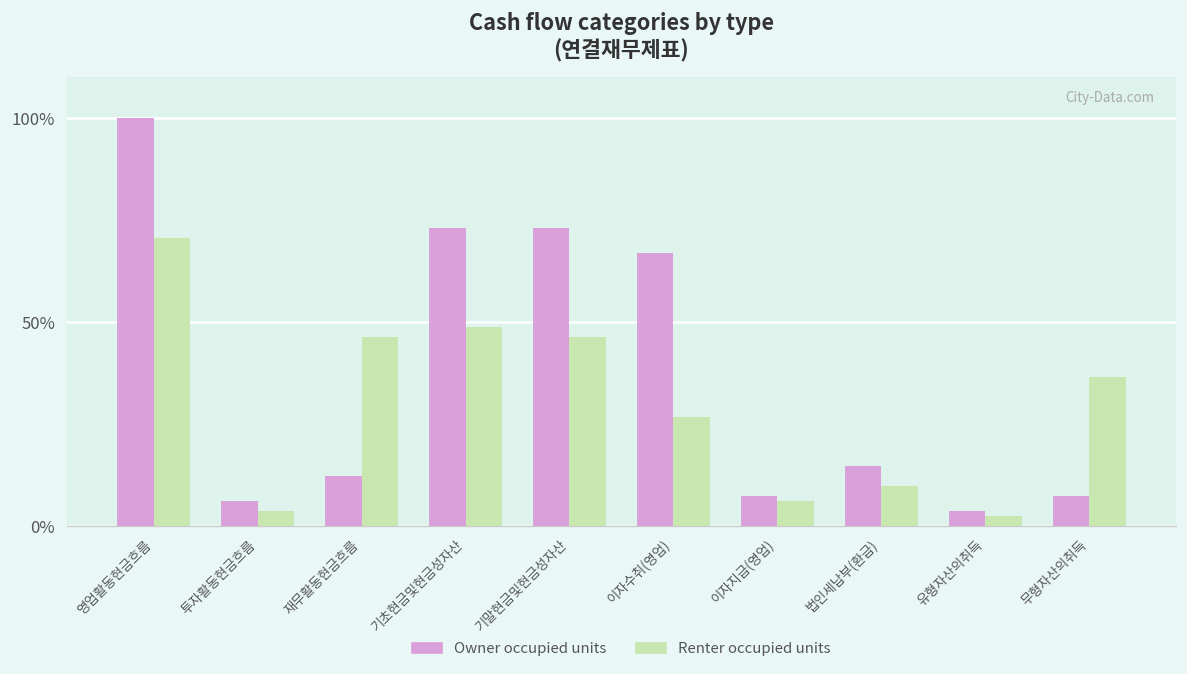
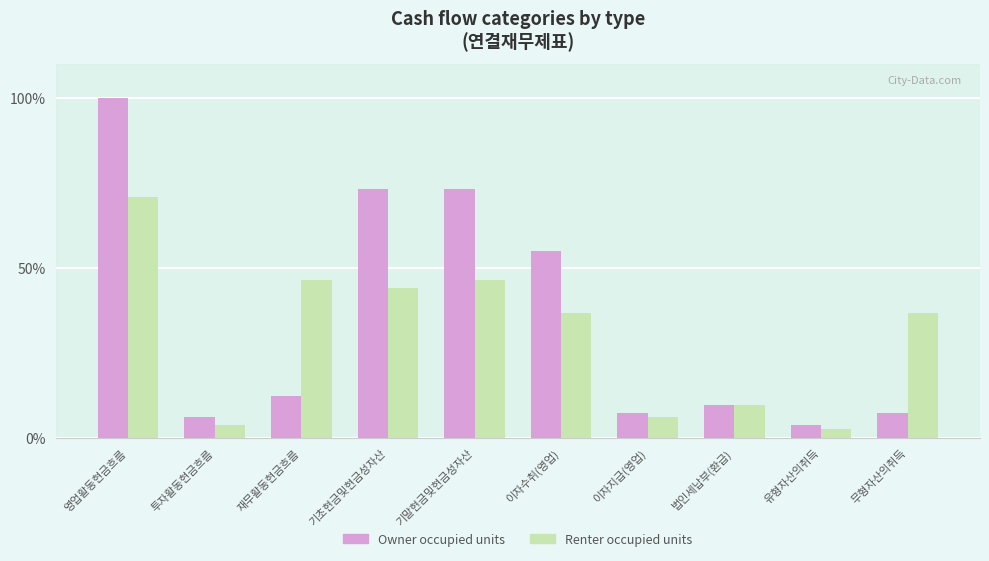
Renter occupied units, 기초현금및현금성자산: 49% -> 44%
Owner occupied units, 이자수취(영업): 67% -> 55%
Renter occupied units, 이자수취(영업): 27% -> 37%
Owner occupied units, 법인세납부(환급): 15% -> 10%
